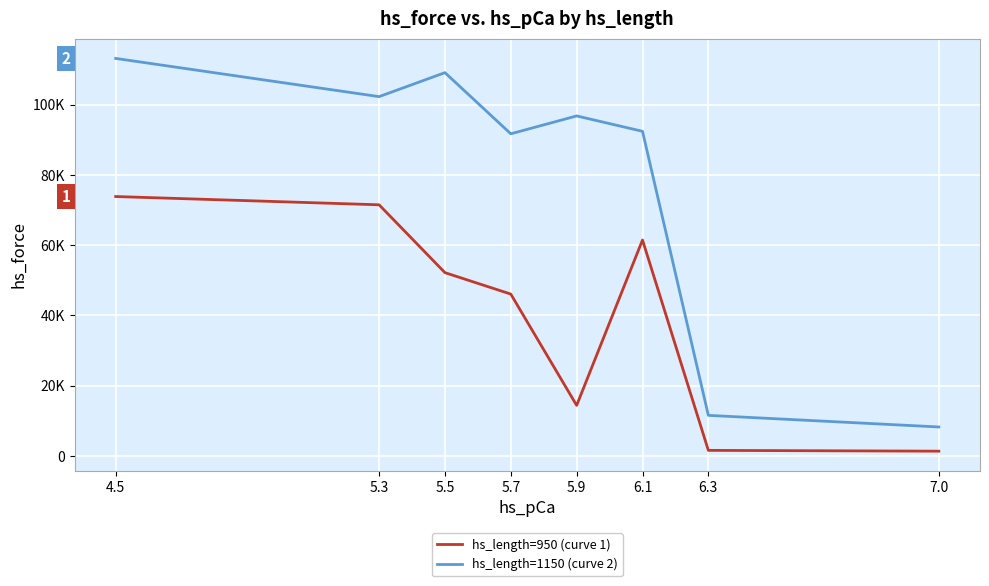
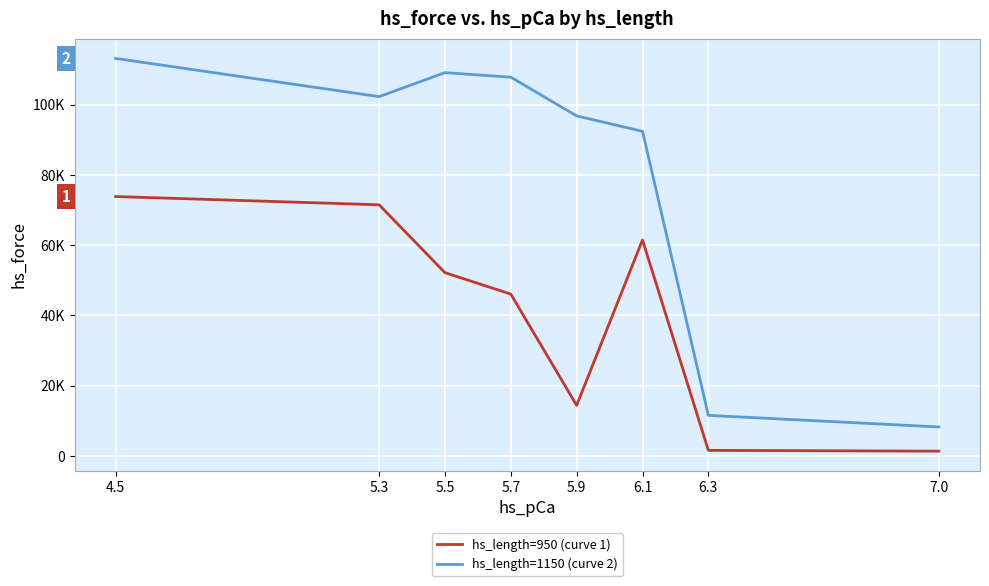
hs_length=1150 (curve 2), 5.7: 92000 -> 108000
